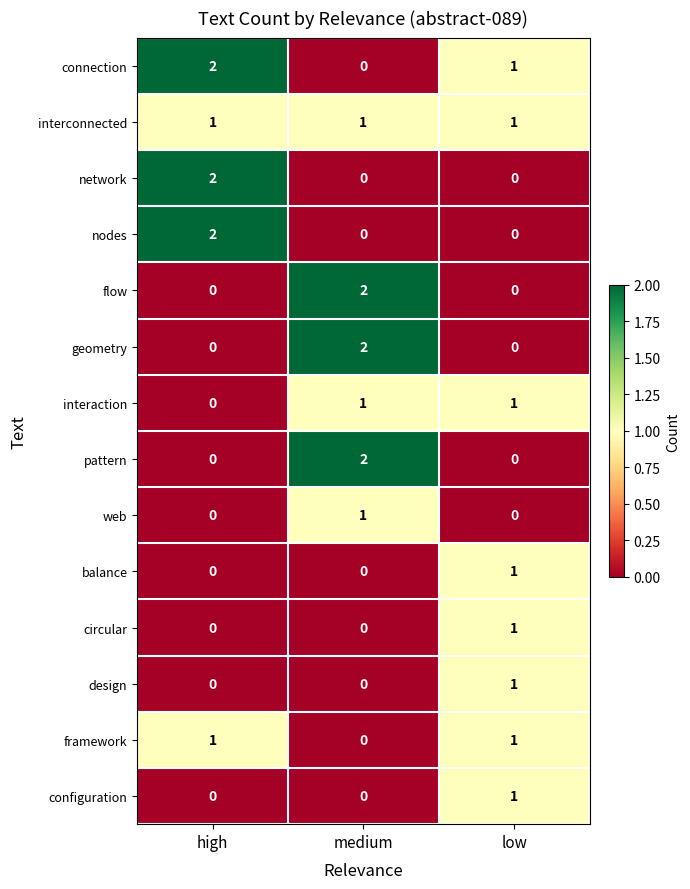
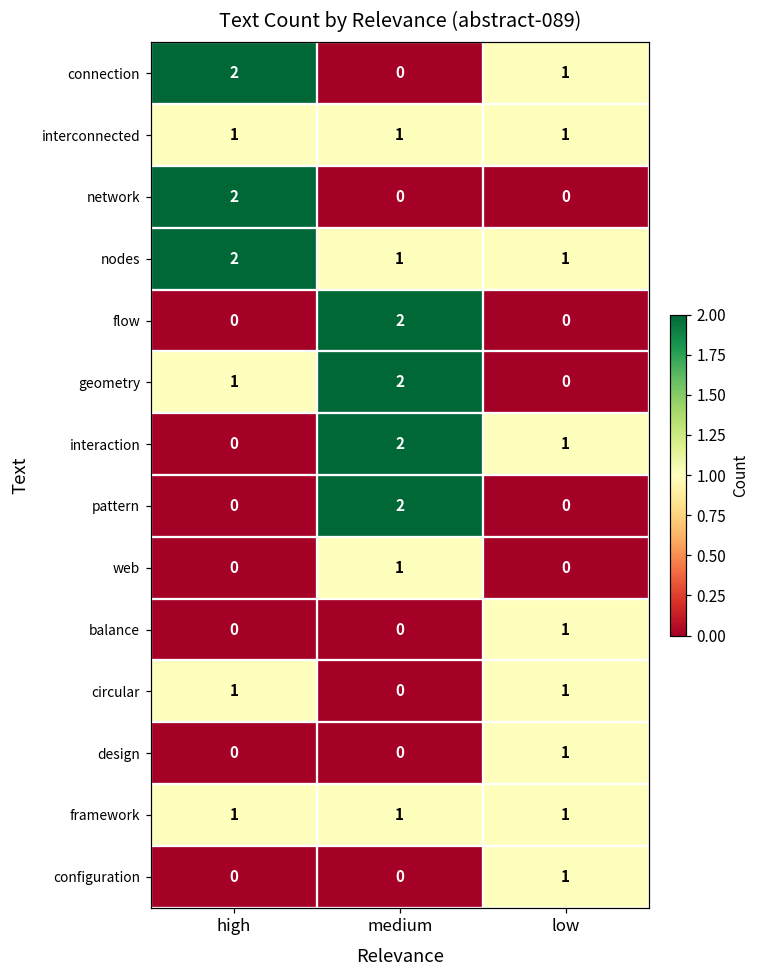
nodes, medium: 0 -> 1
nodes, low: 0 -> 1
geometry, high: 0 -> 1
interaction, medium: 1 -> 2
circular, high: 0 -> 1
framework, medium: 0 -> 1
